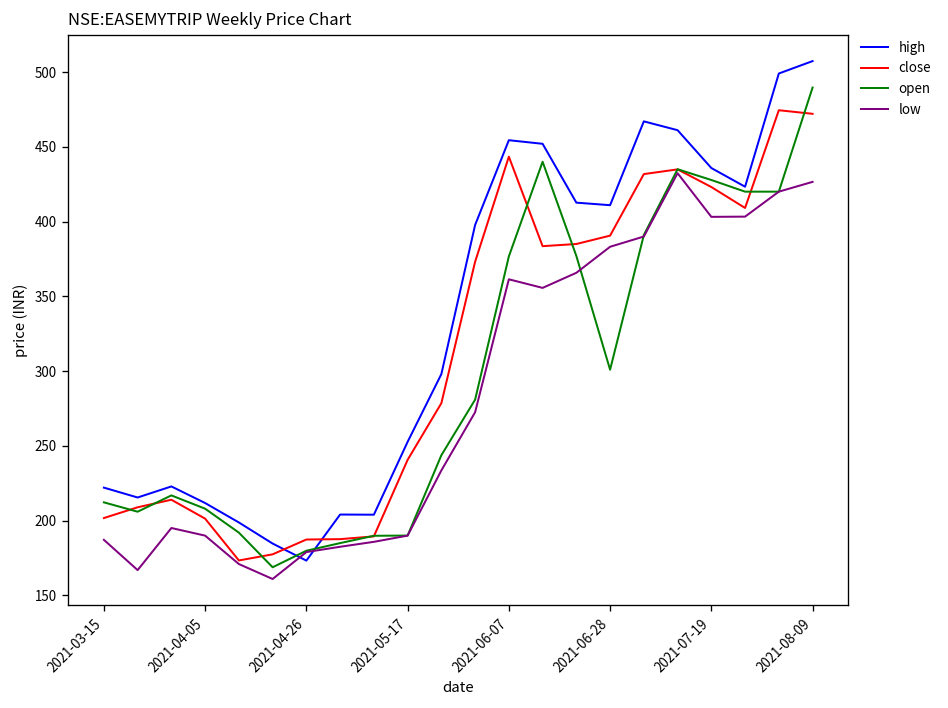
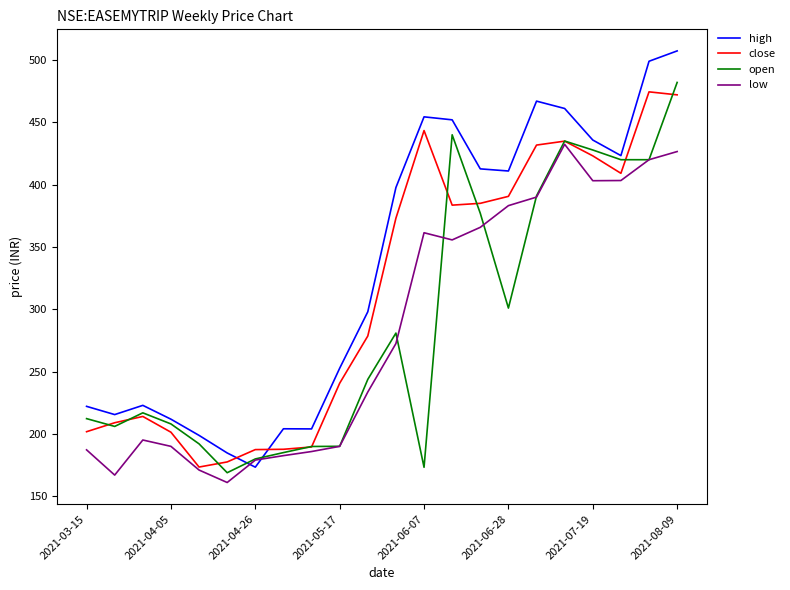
open, 2021-06-07: 377 -> 173
open, 2021-08-09: 490 -> 482
